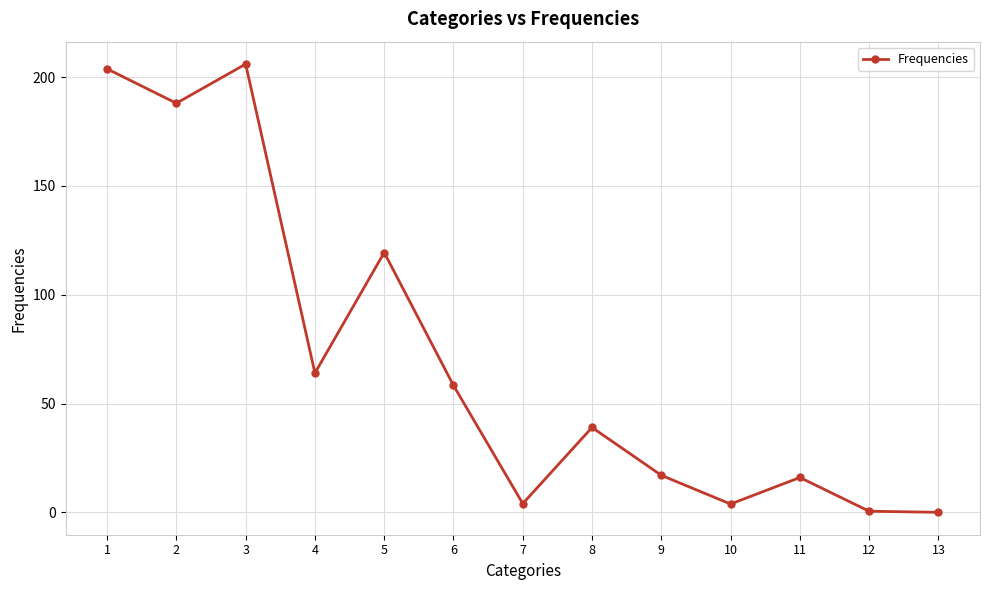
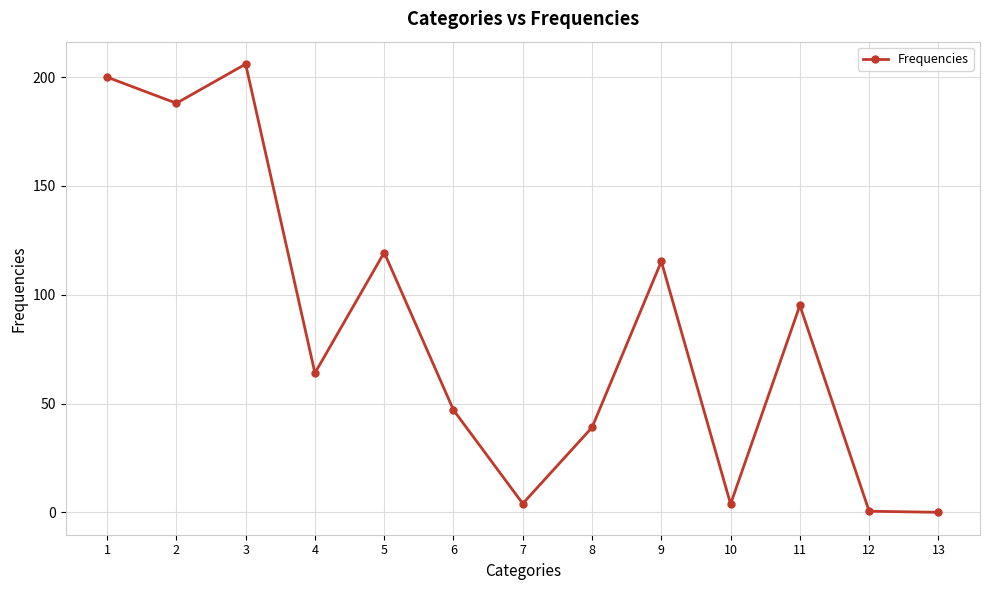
1: 204 -> 200
6: 58 -> 47
9: 17 -> 115
11: 16 -> 95
